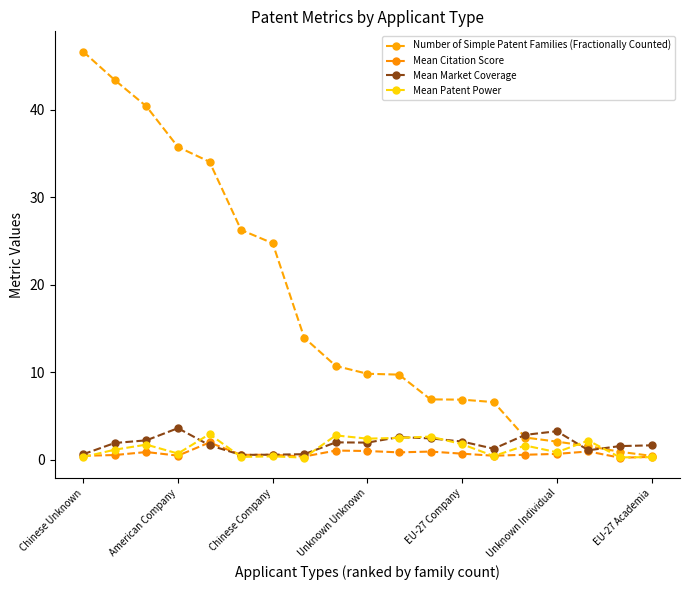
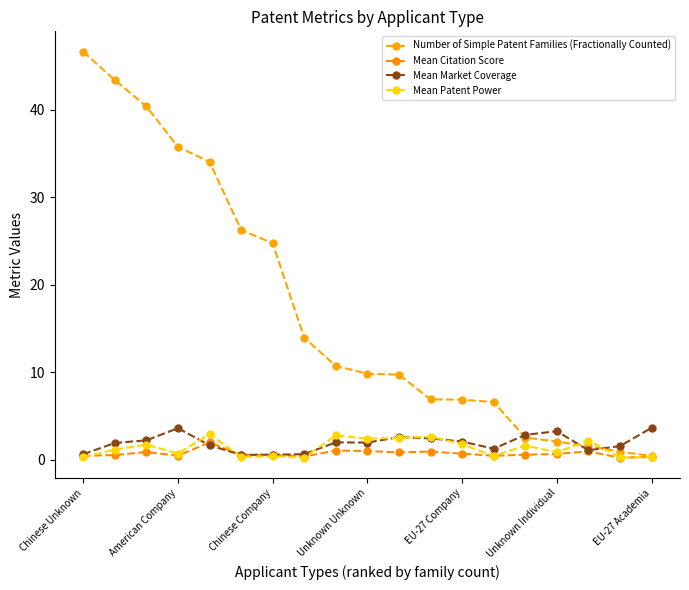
Mean Market Coverage, EU-27 Academia: 2 -> 4
